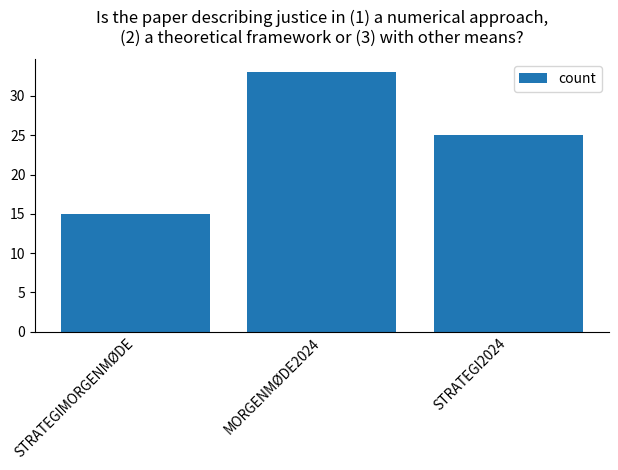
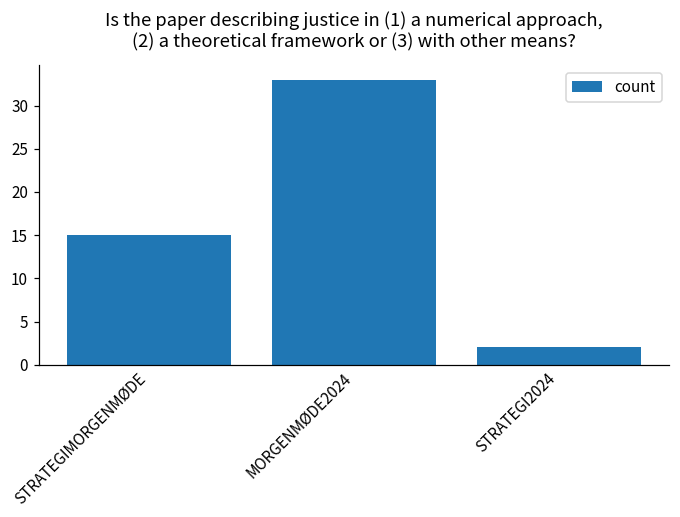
STRATEGI2024: 25 -> 2
